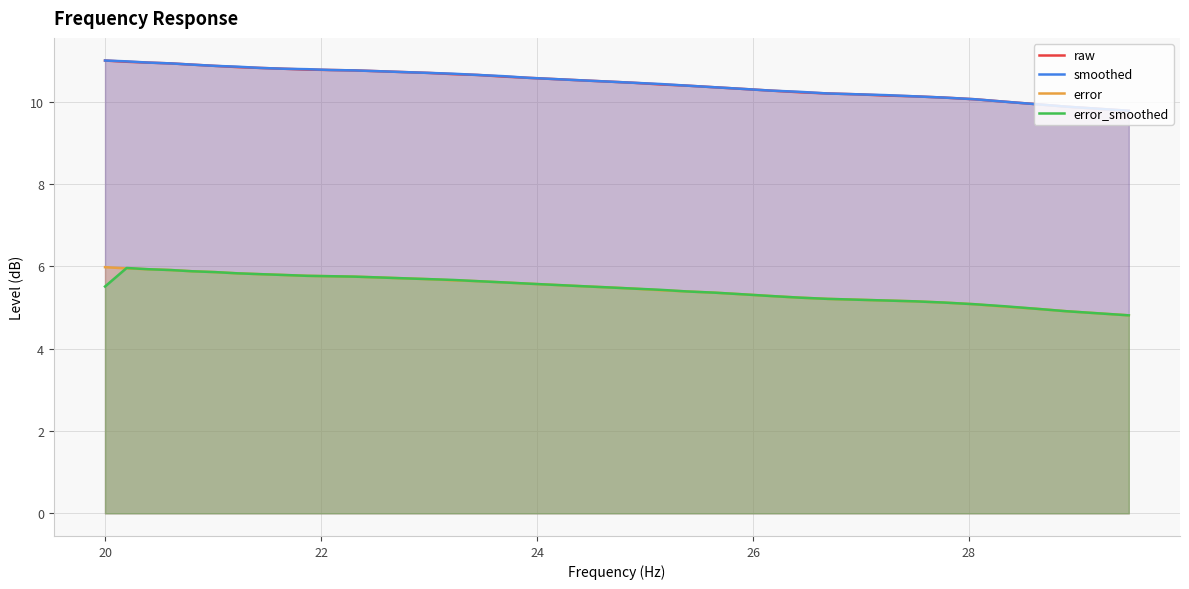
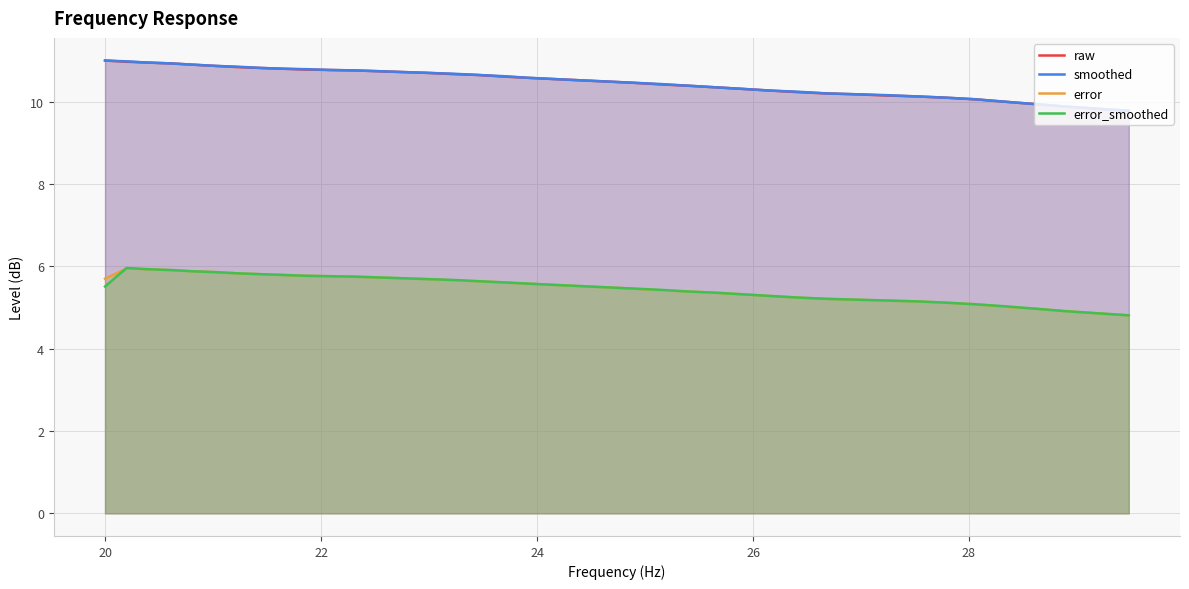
error, 20: 6.0 -> 5.7
